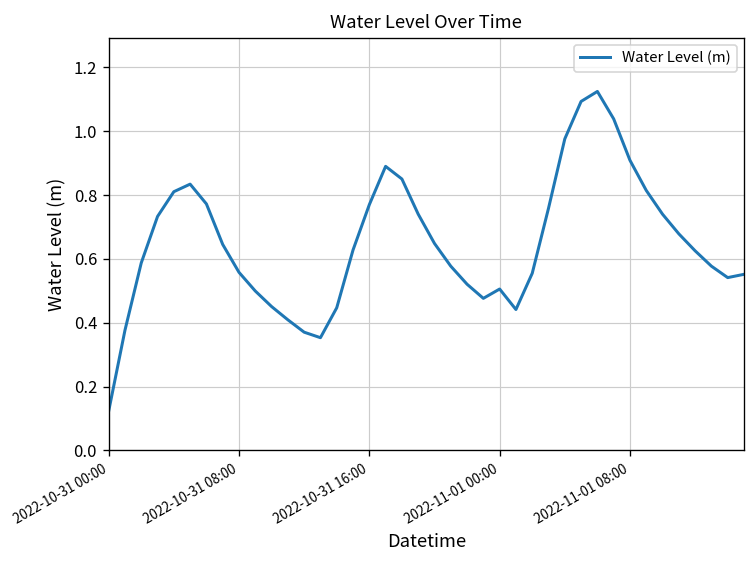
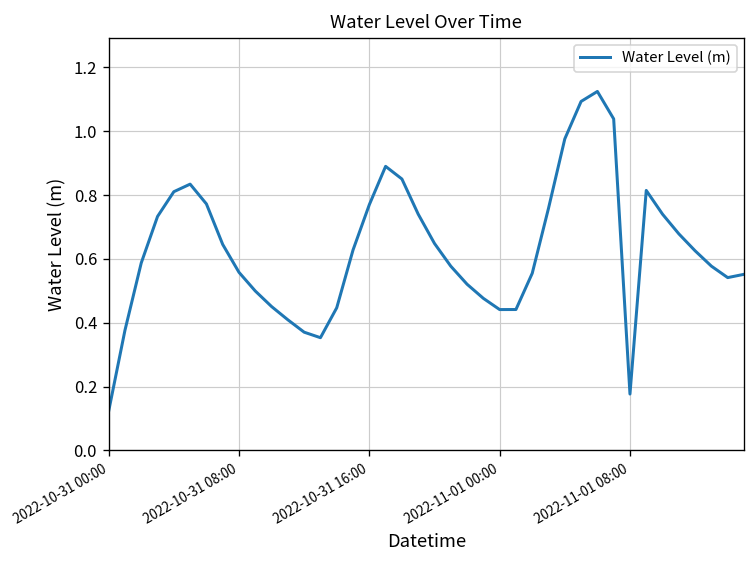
2022-11-01 00:00: 0.51 -> 0.44
2022-11-01 08:00: 0.91 -> 0.18
